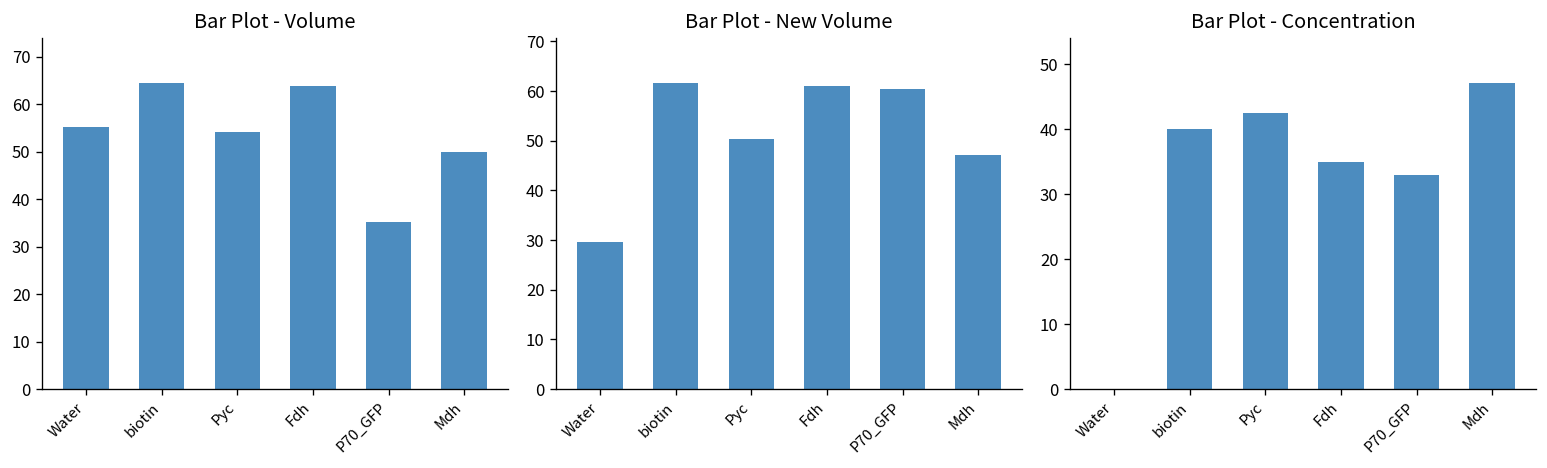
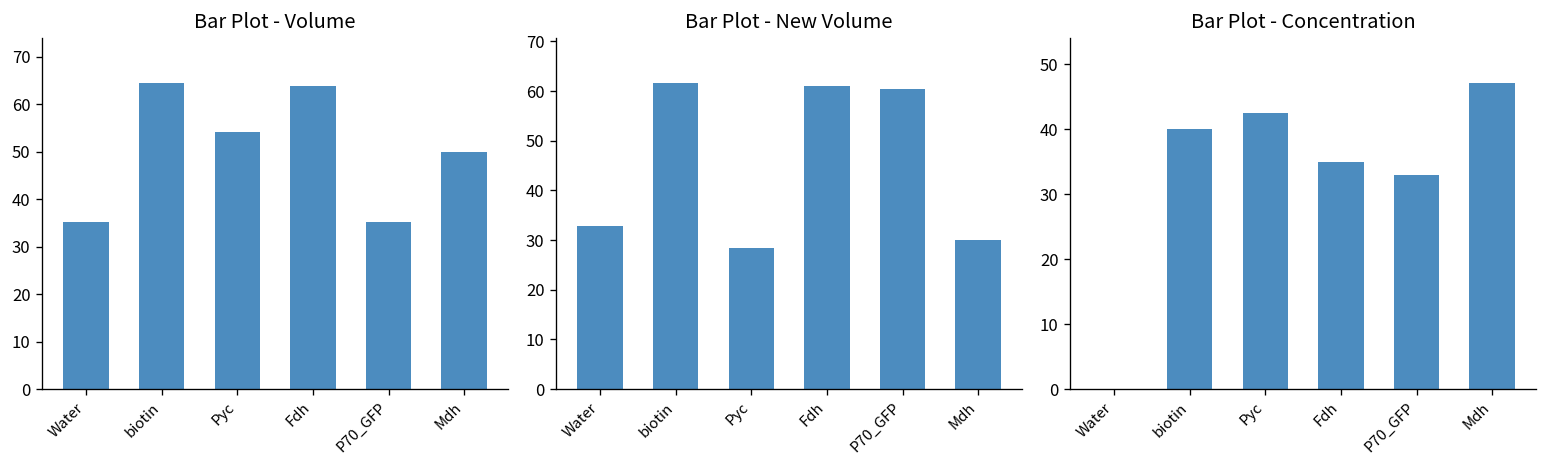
Bar Plot - Volume, Water: 55 -> 35
Bar Plot - New Volume, Water: 30 -> 33
Bar Plot - New Volume, Pyc: 50 -> 29
Bar Plot - New Volume, Mdh: 47 -> 30
